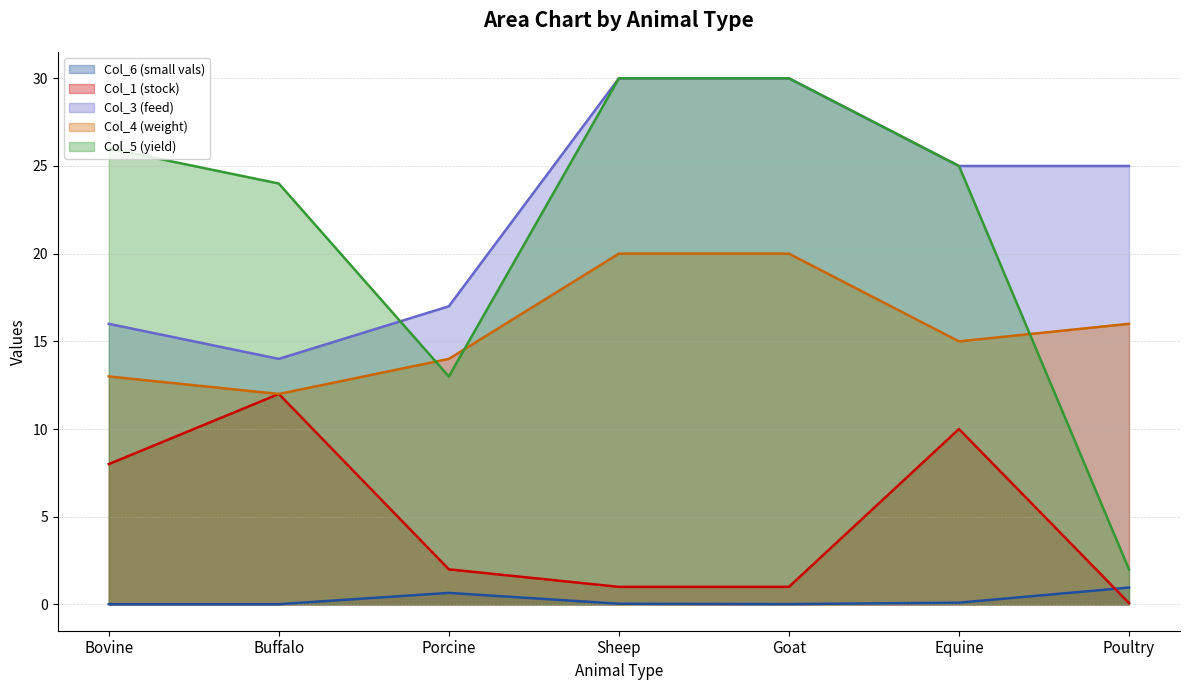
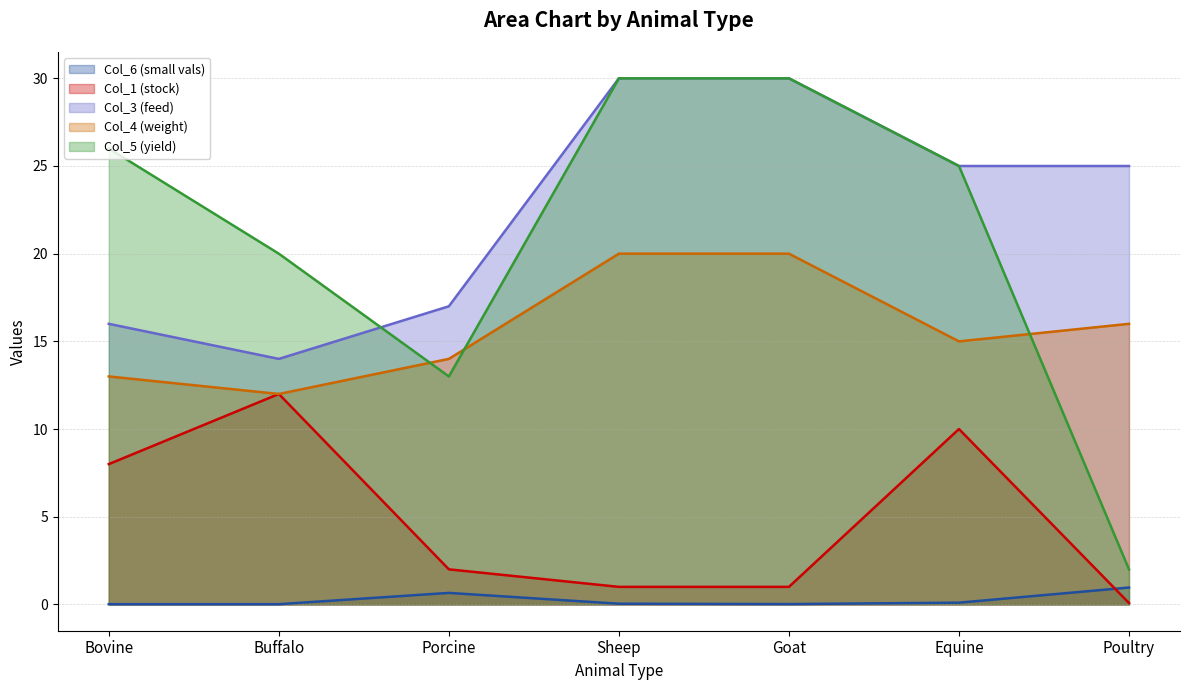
Col_5 (yield), Buffalo: 24 -> 20
